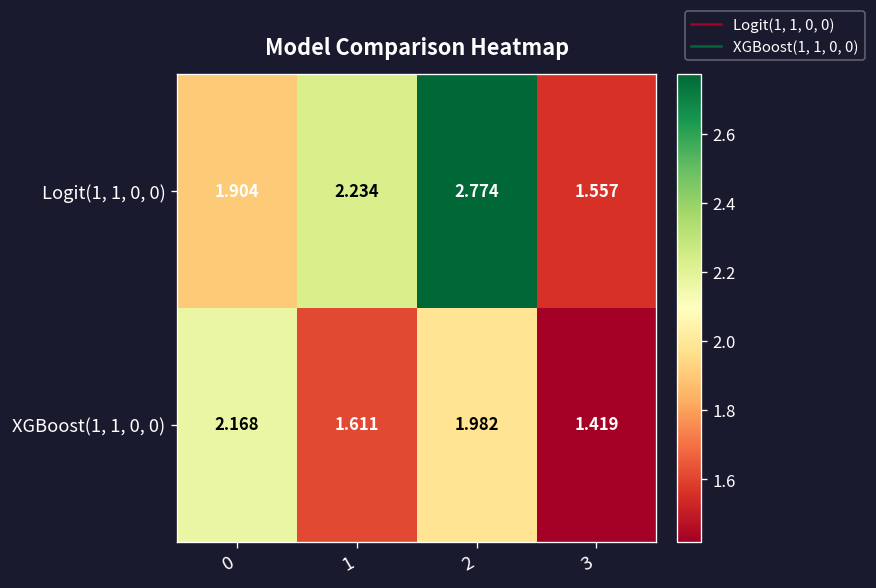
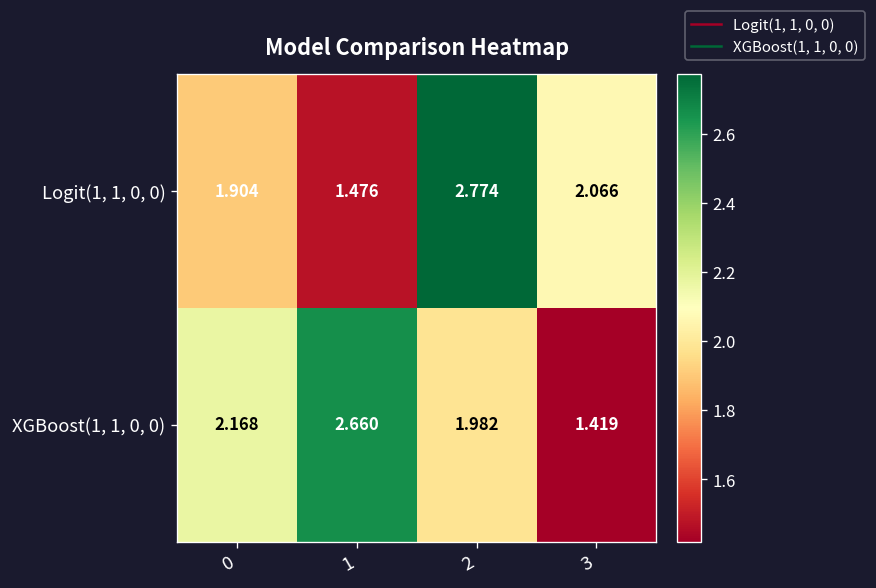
Logit(1, 1, 0, 0), 1: 2.234 -> 1.476
Logit(1, 1, 0, 0), 3: 1.557 -> 2.066
XGBoost(1, 1, 0, 0), 1: 1.611 -> 2.660
